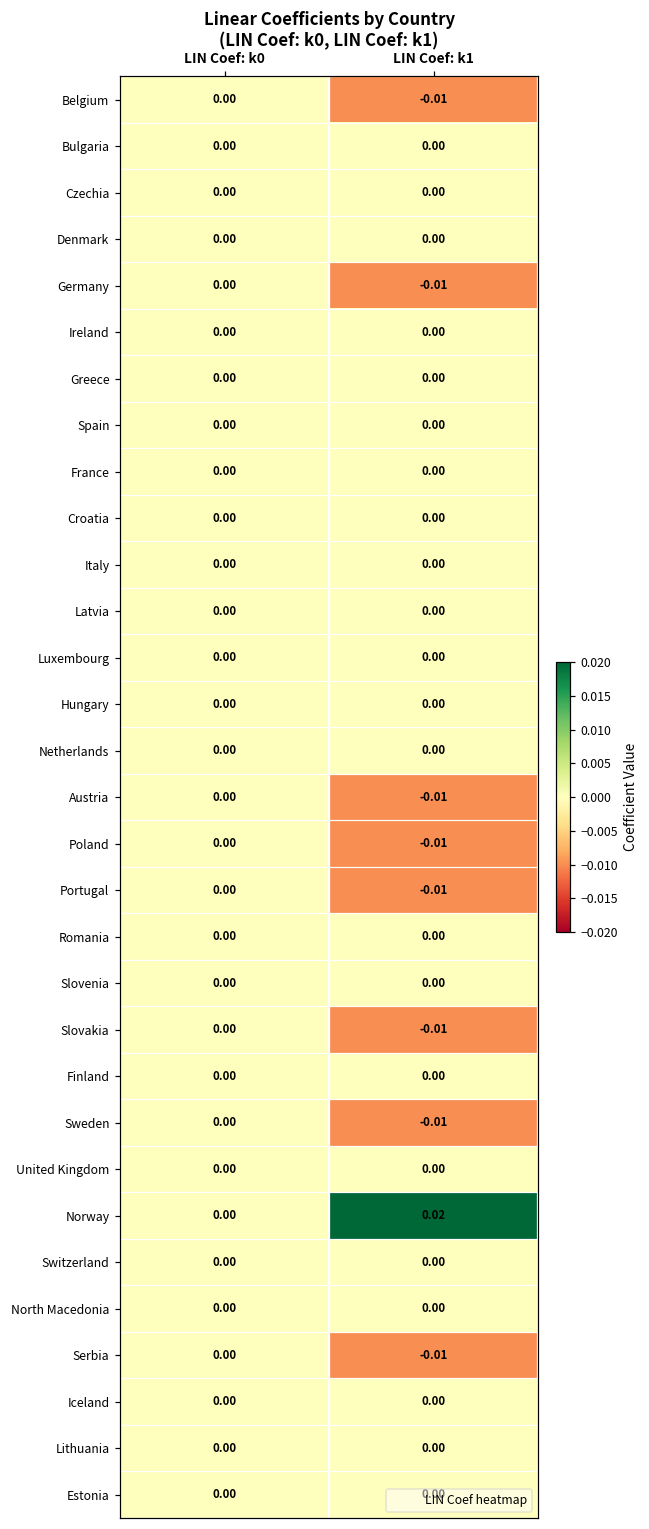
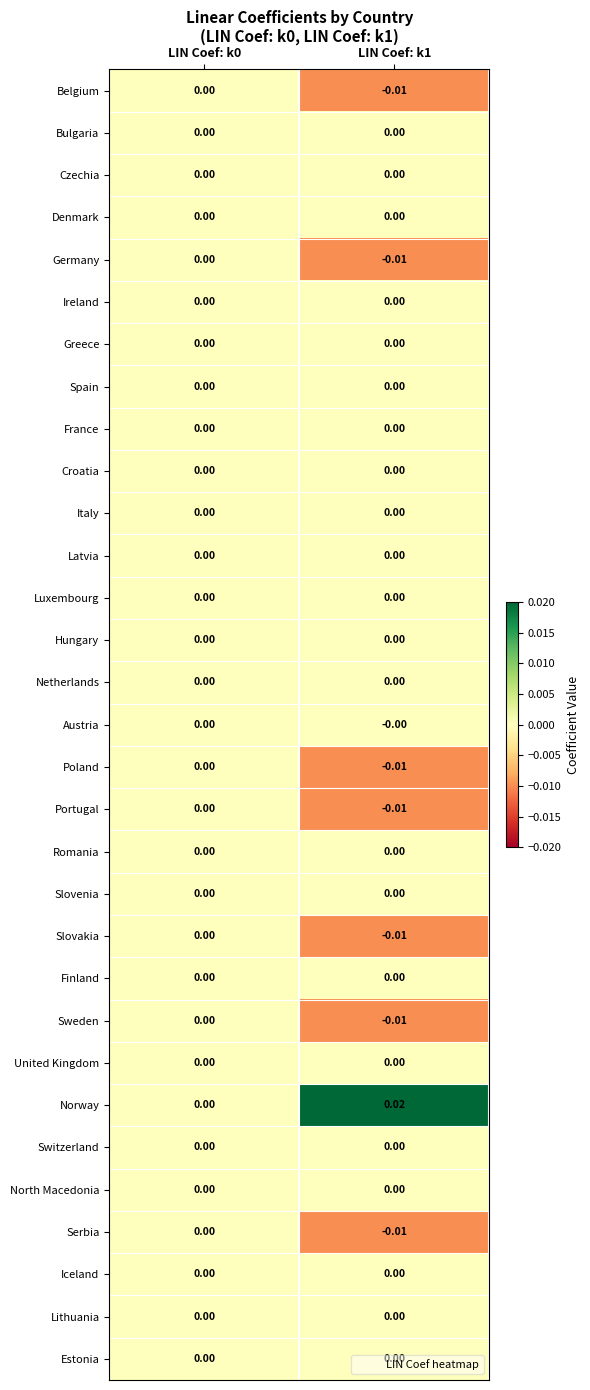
Austria, LIN Coef: k1: -0.01 -> -0.00
